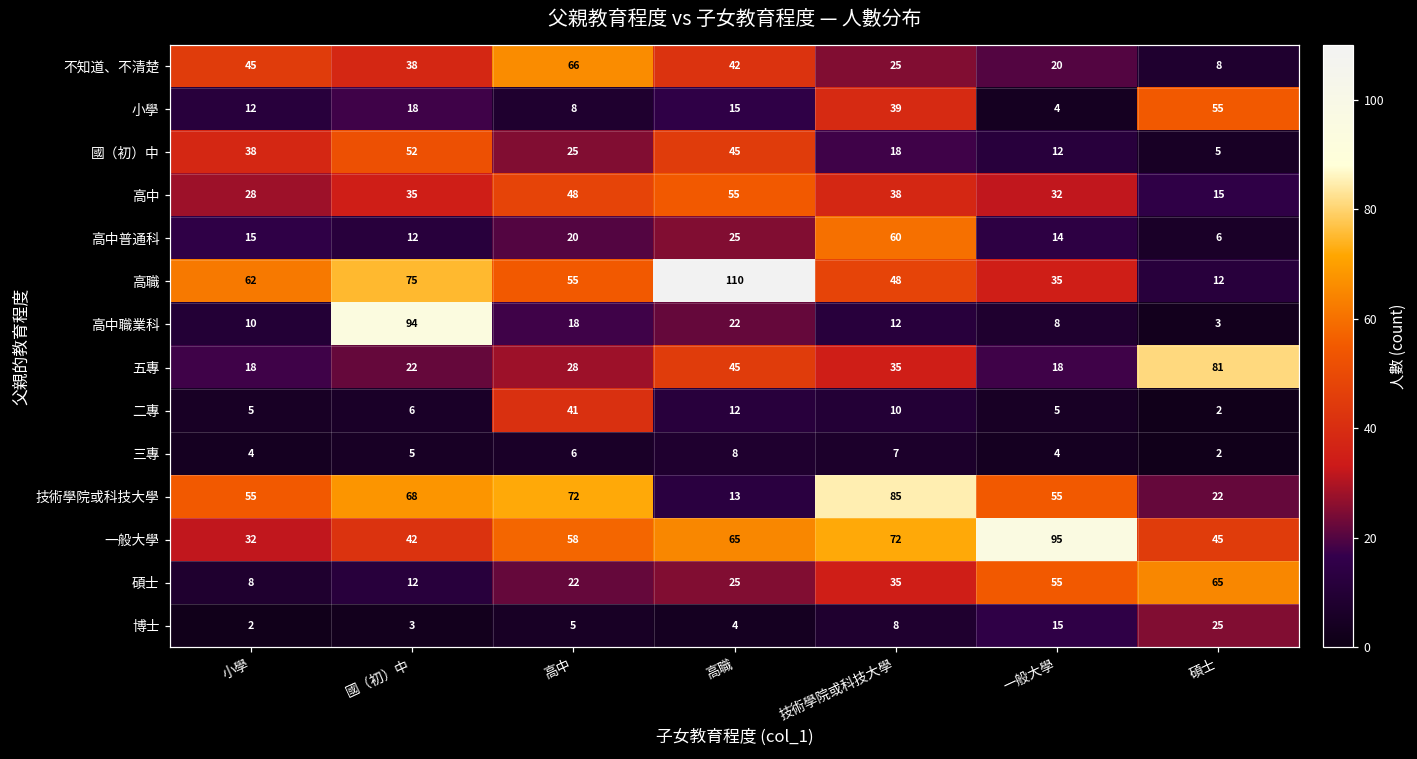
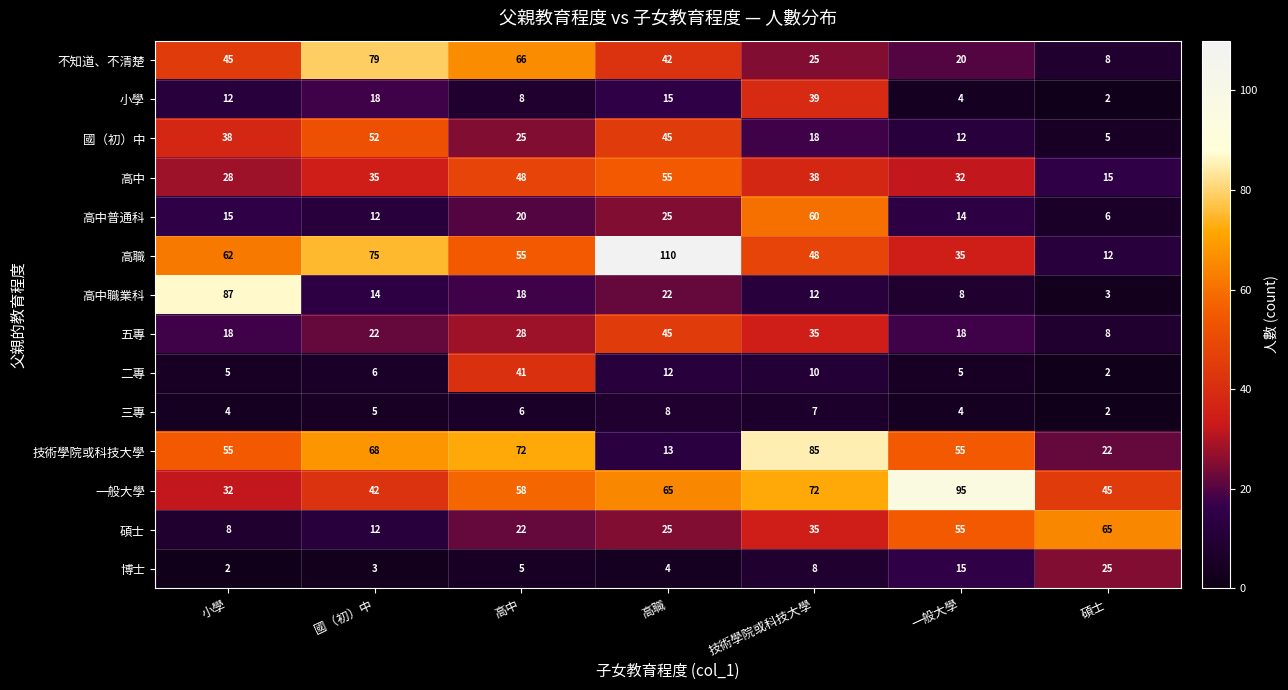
不知道、不清楚, 國（初）中: 38 -> 79
小學, 碩士: 55 -> 2
高中職業科, 小學: 10 -> 87
高中職業科, 國（初）中: 94 -> 14
五專, 碩士: 81 -> 8
